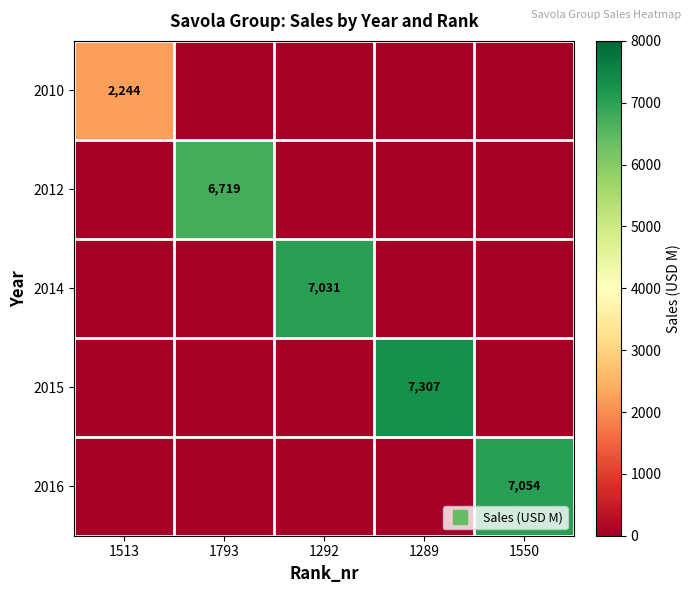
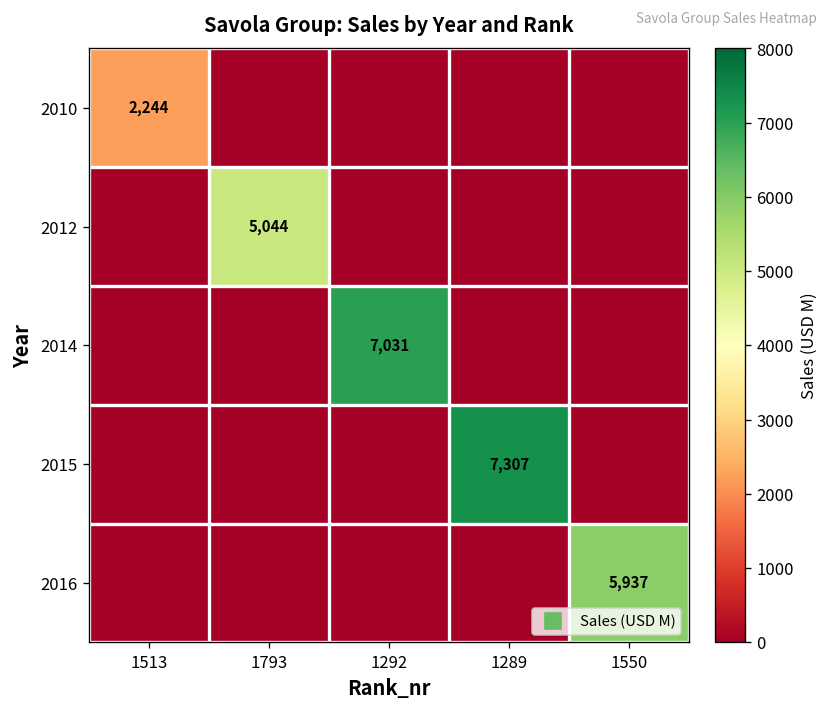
2012, 1793: 6,719 -> 5,044
2016, 1550: 7,054 -> 5,937
